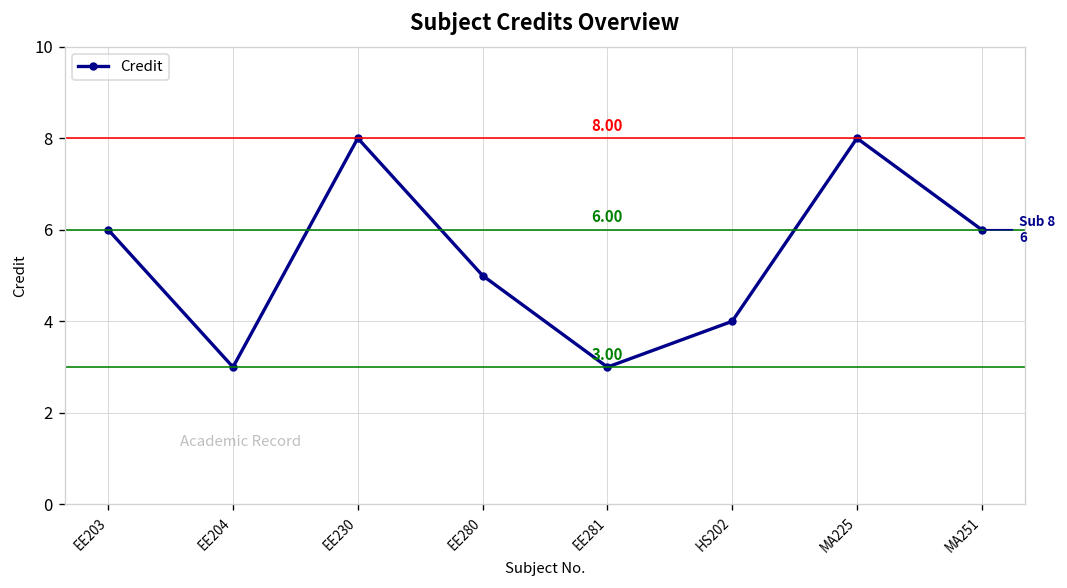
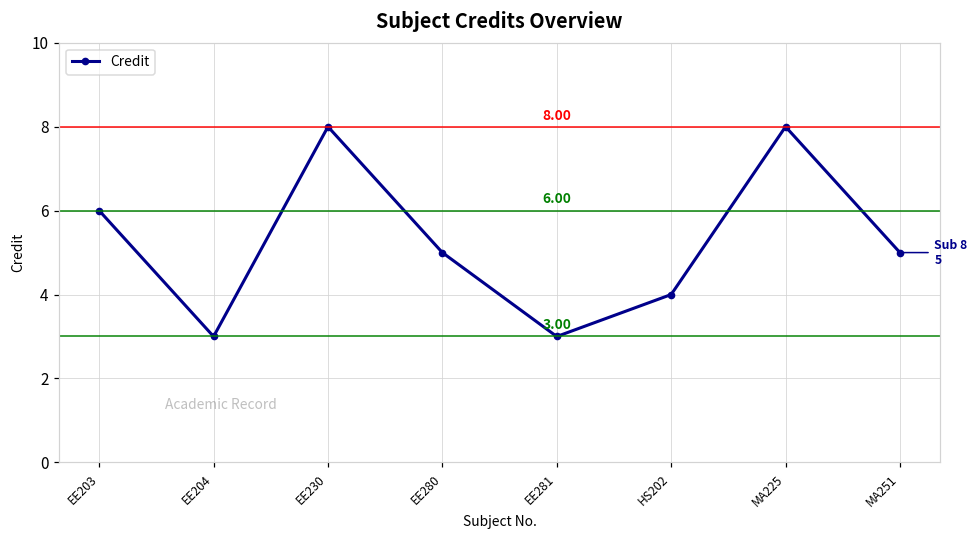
MA251: 6 -> 5
